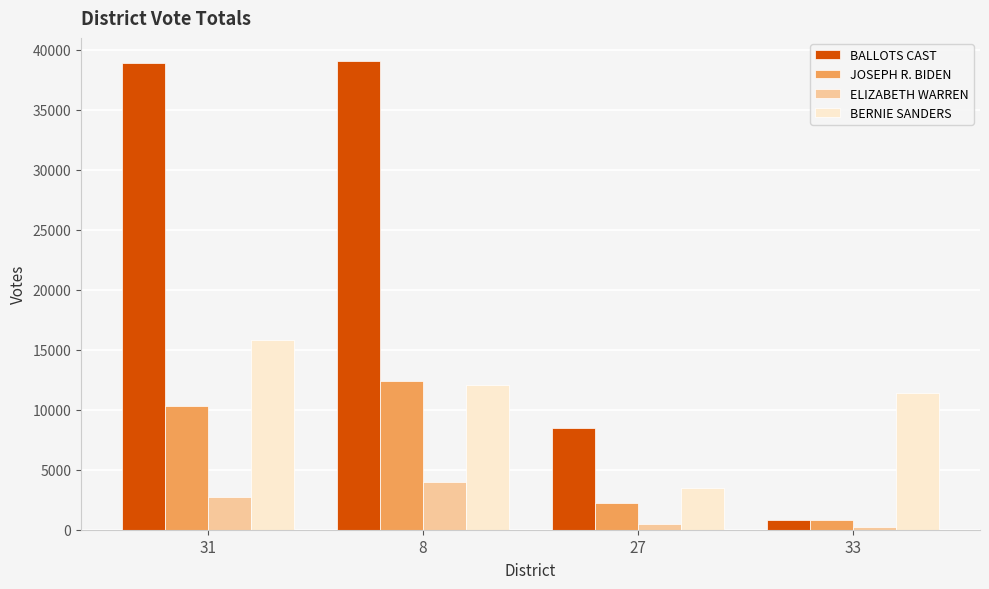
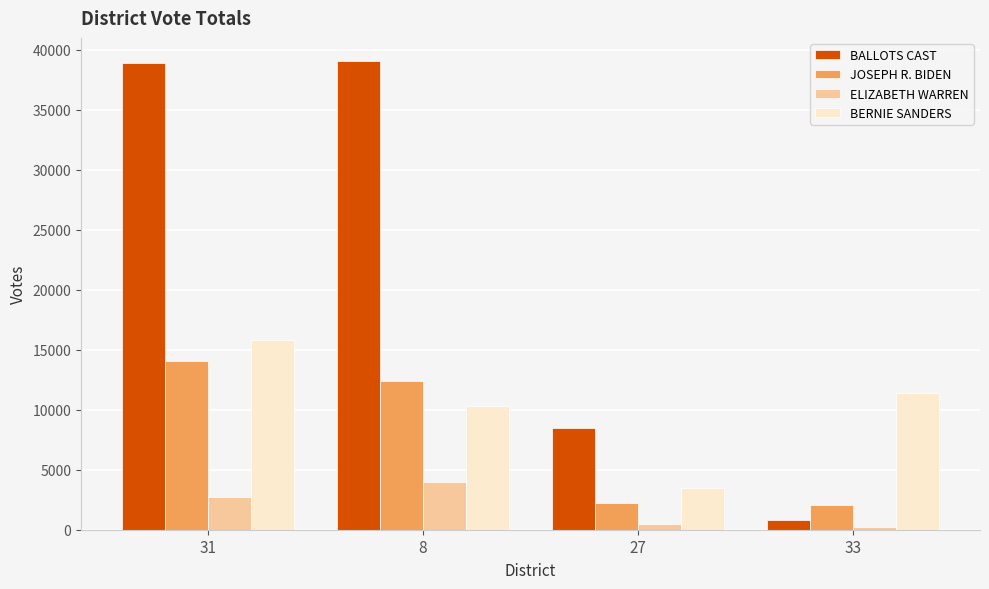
JOSEPH R. BIDEN, 31: 10300 -> 14000
BERNIE SANDERS, 8: 12000 -> 10300
JOSEPH R. BIDEN, 33: 900 -> 2100
